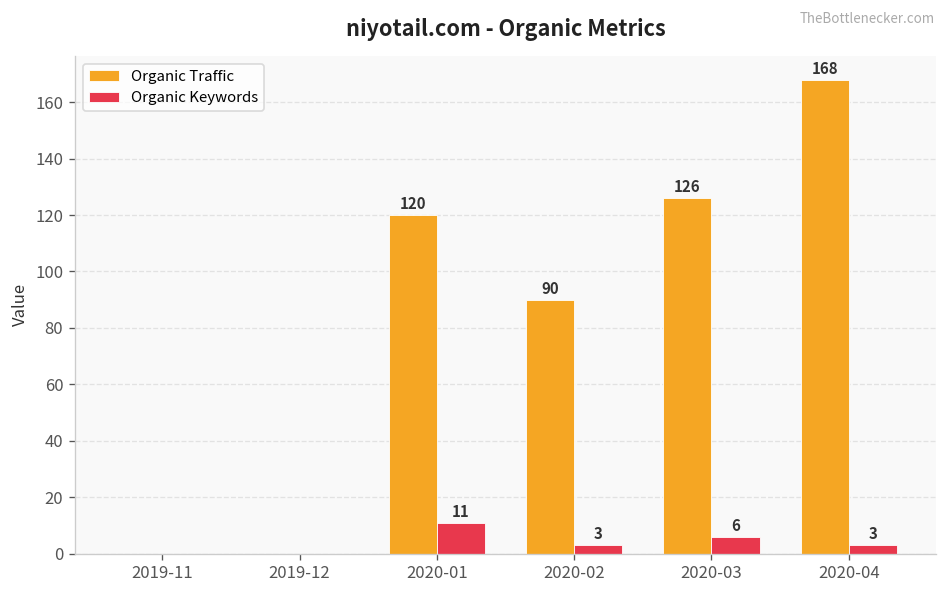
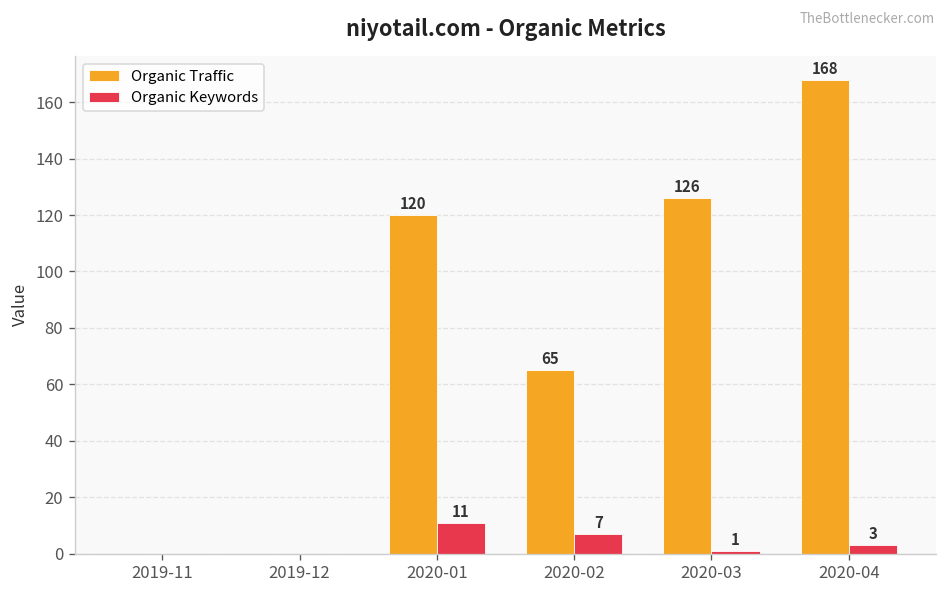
Organic Traffic, 2020-02: 90 -> 65
Organic Keywords, 2020-02: 3 -> 7
Organic Keywords, 2020-03: 6 -> 1
